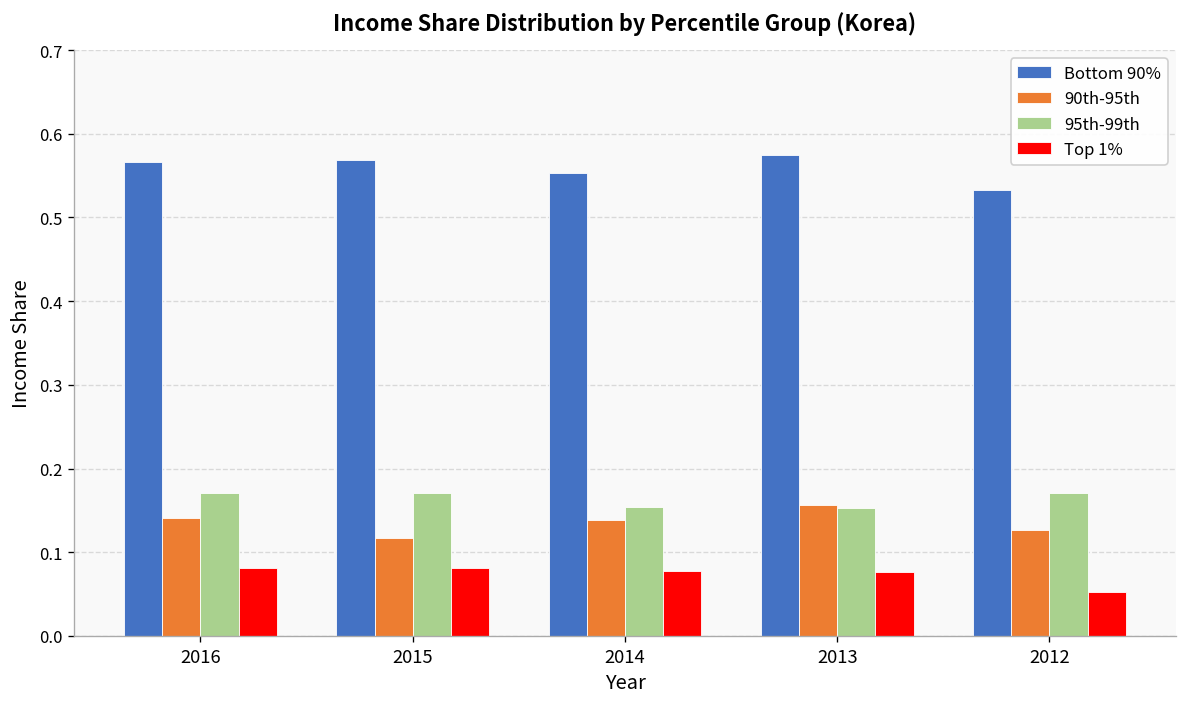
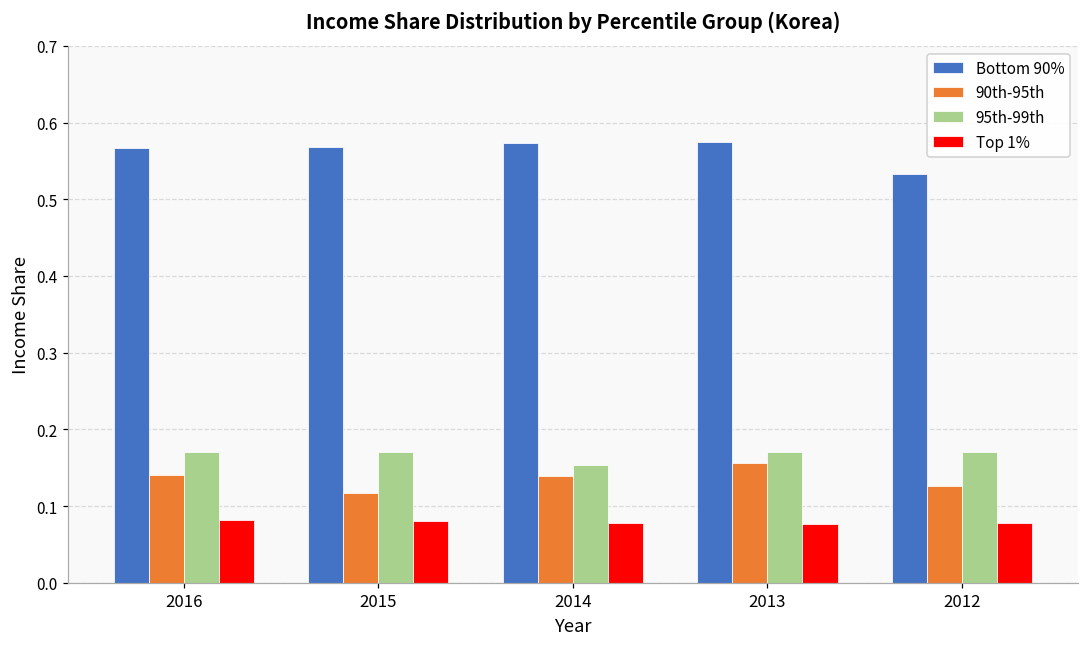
Bottom 90%, 2014: 0.55 -> 0.57
95th-99th, 2013: 0.15 -> 0.17
Top 1%, 2012: 0.05 -> 0.08
